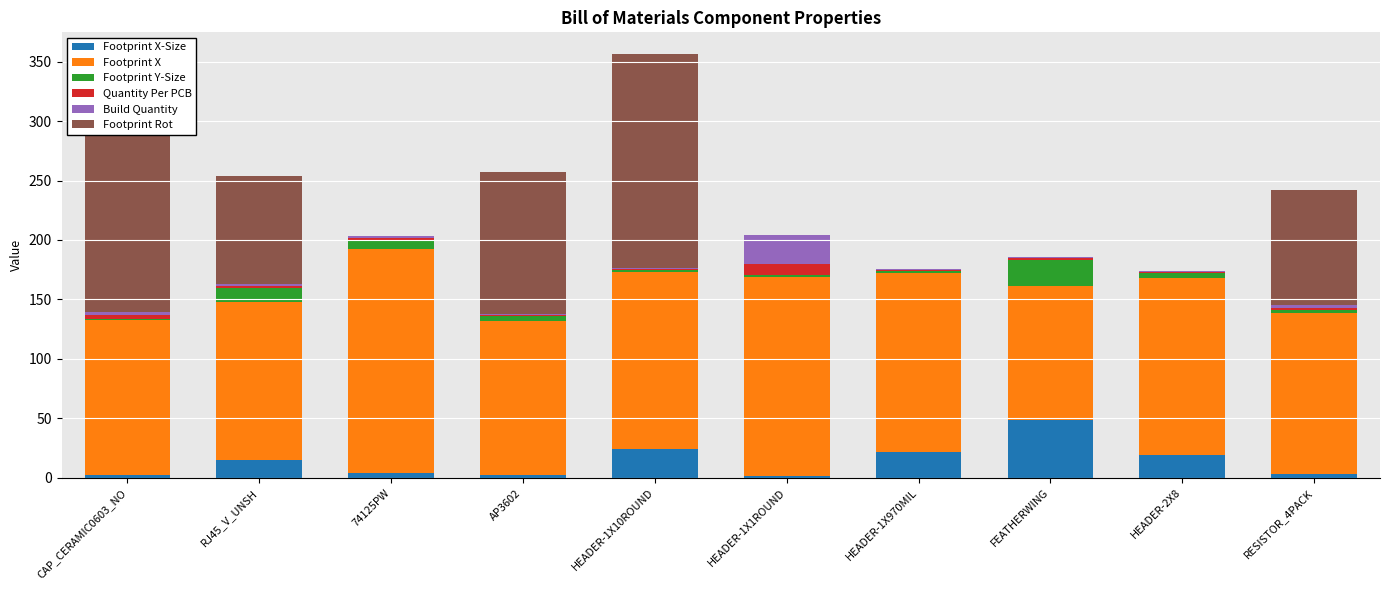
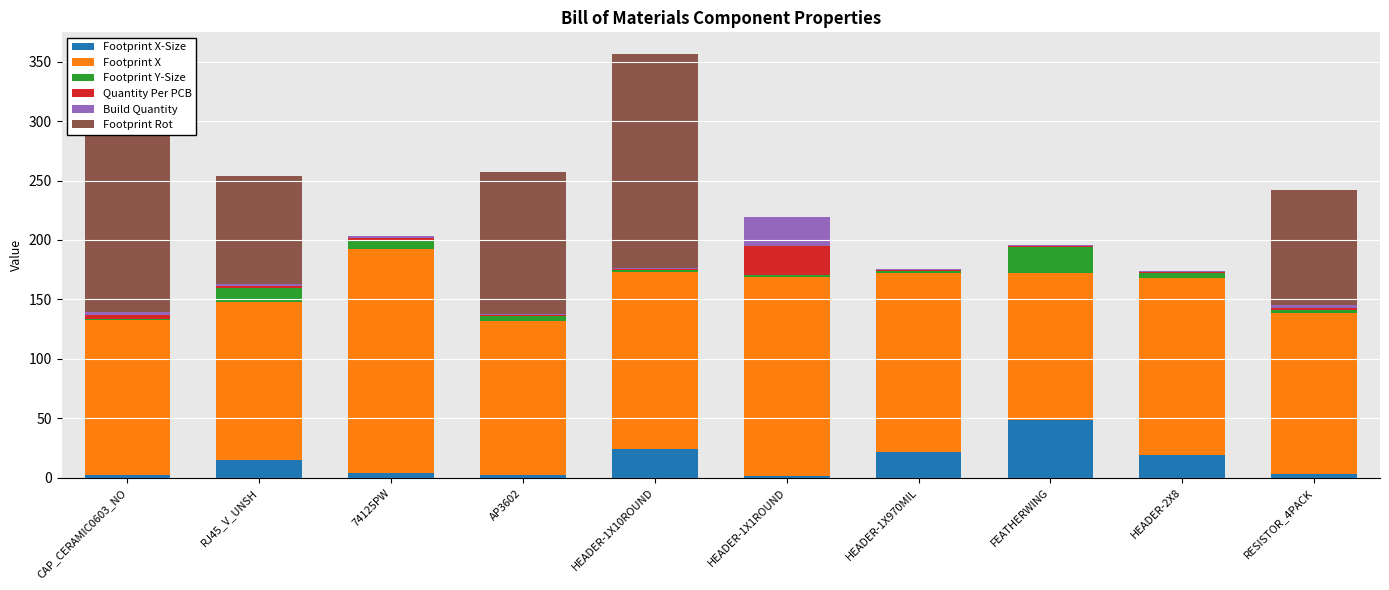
Quantity Per PCB, HEADER-1X1ROUND: 9 -> 24
Footprint X, FEATHERWING: 112 -> 123
